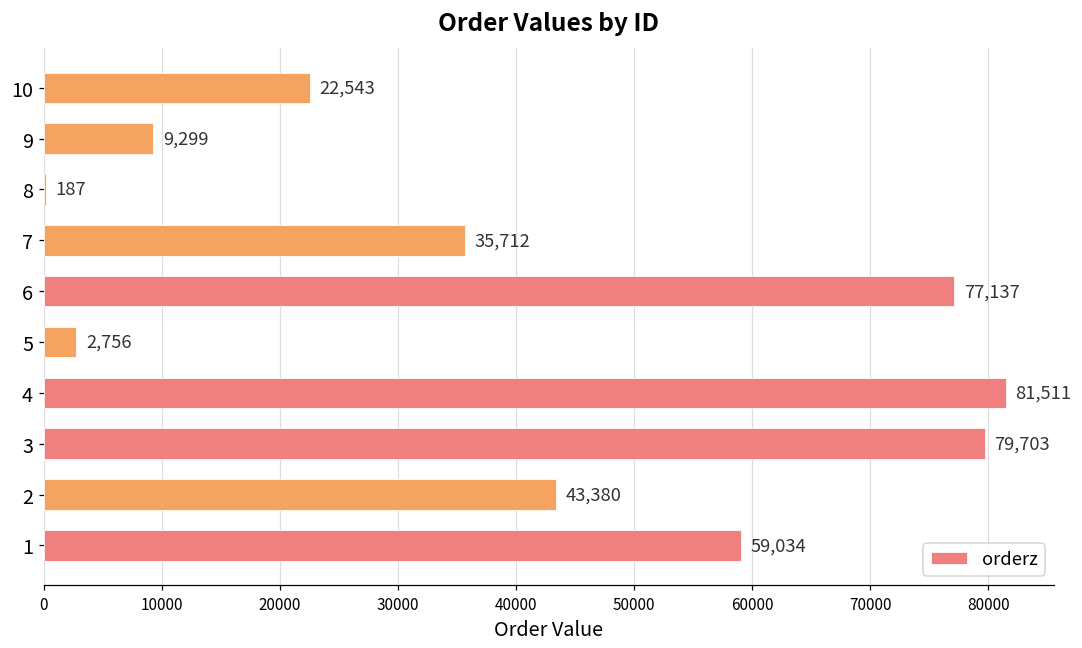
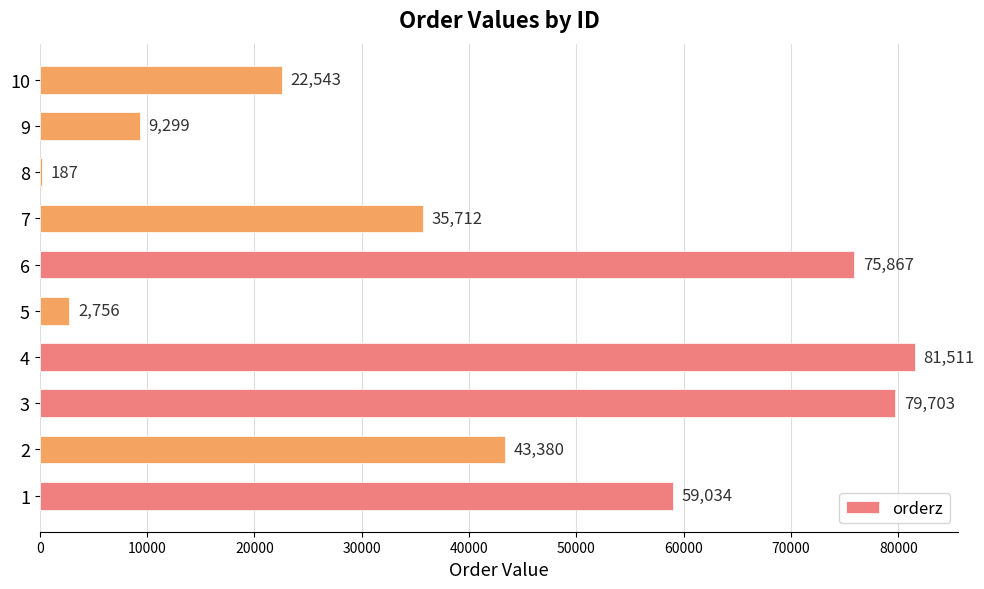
6: 77,137 -> 75,867
